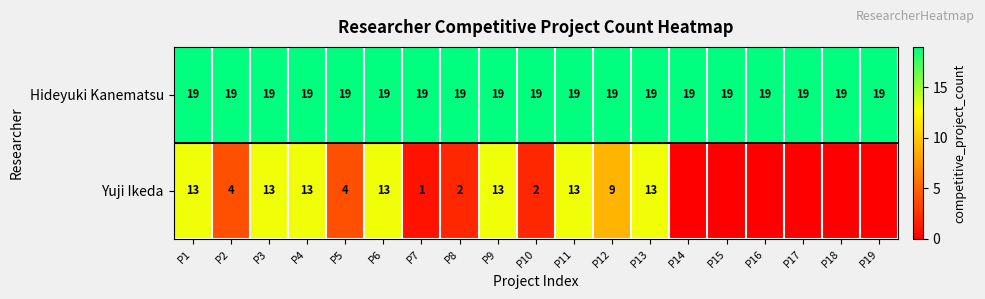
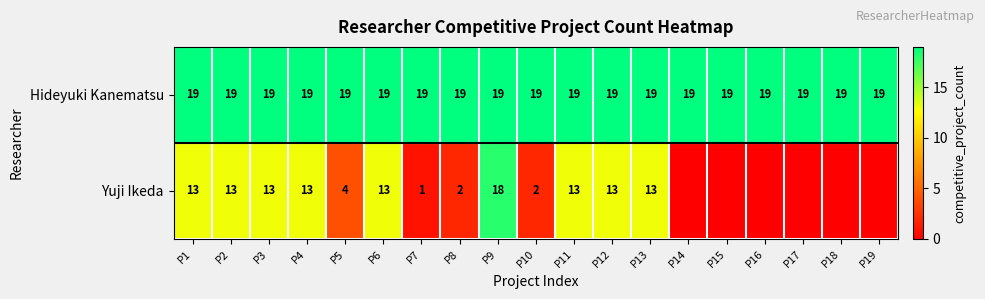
Yuji Ikeda, P2: 4 -> 13
Yuji Ikeda, P9: 13 -> 18
Yuji Ikeda, P12: 9 -> 13
